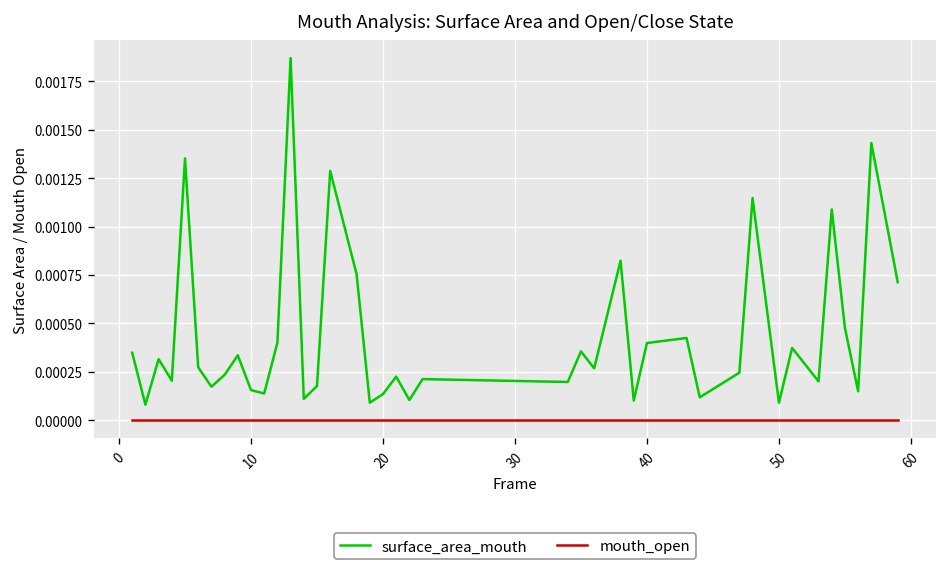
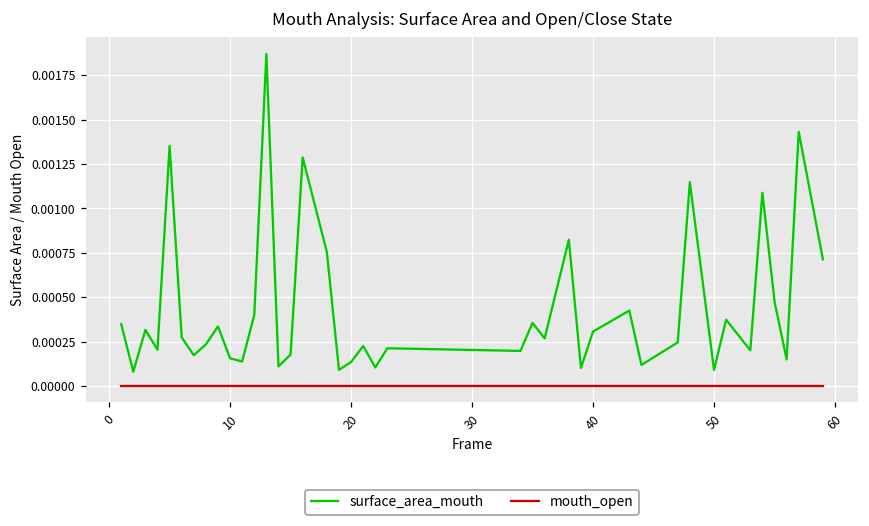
surface_area_mouth, 40: 0.00040 -> 0.00031
